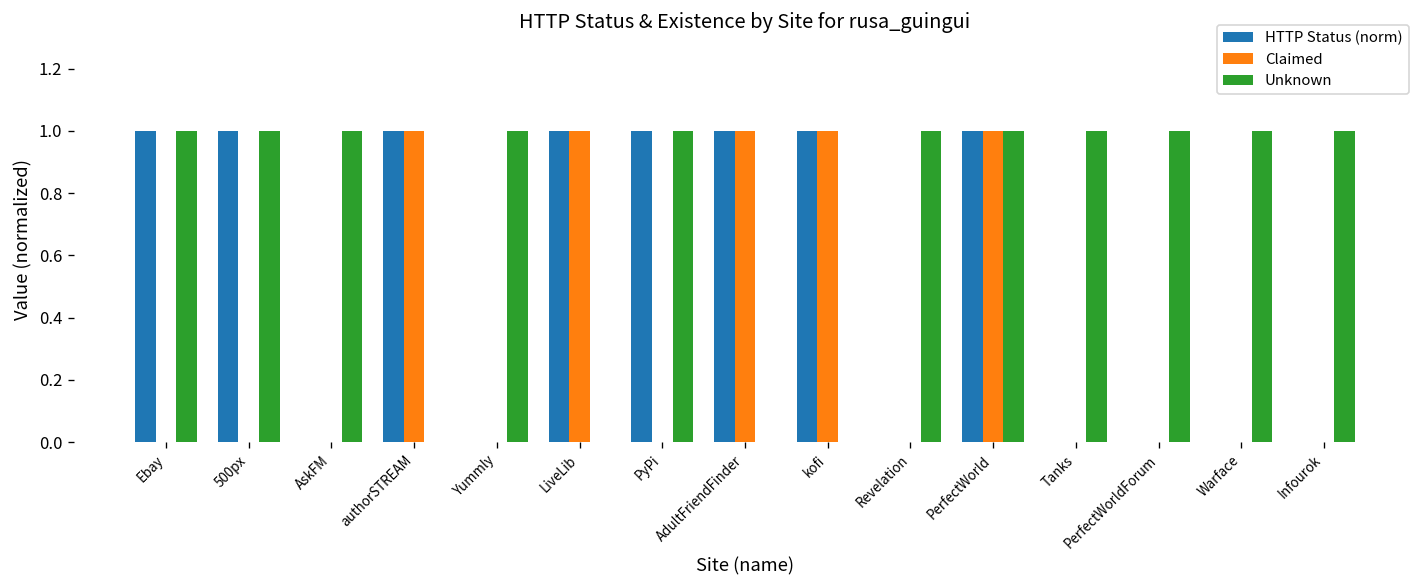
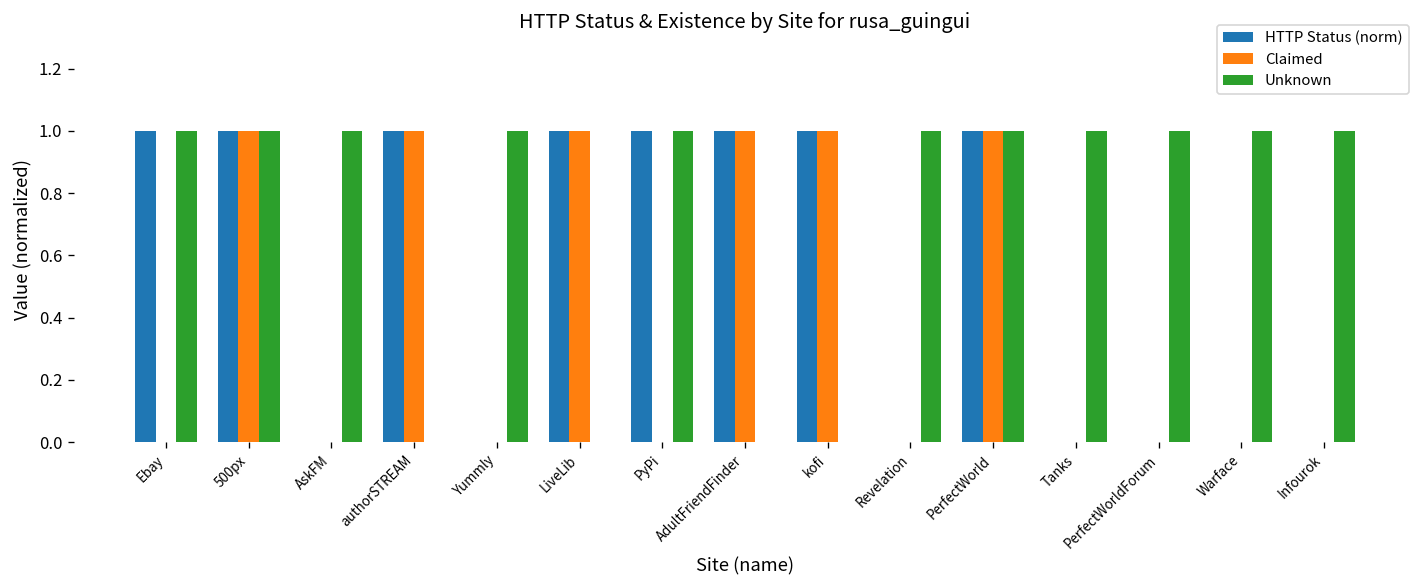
Claimed, 500px: 0 -> 1
